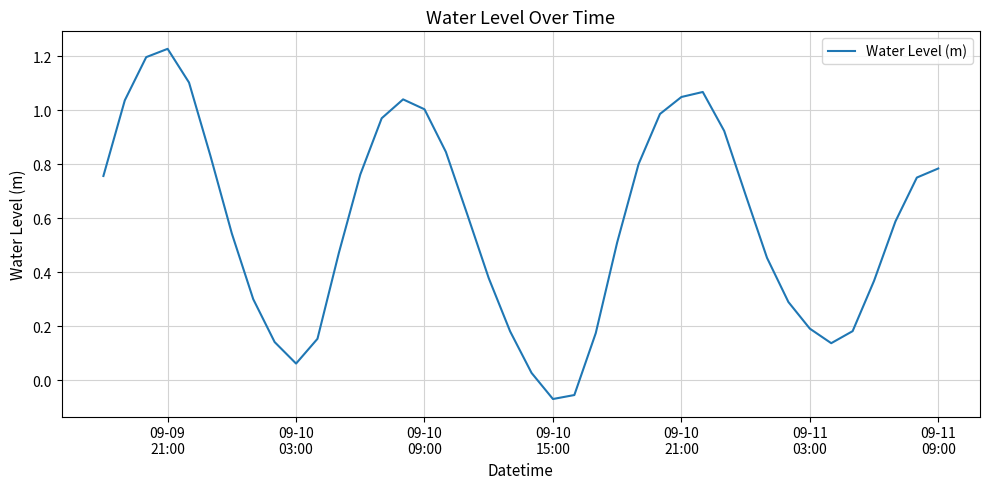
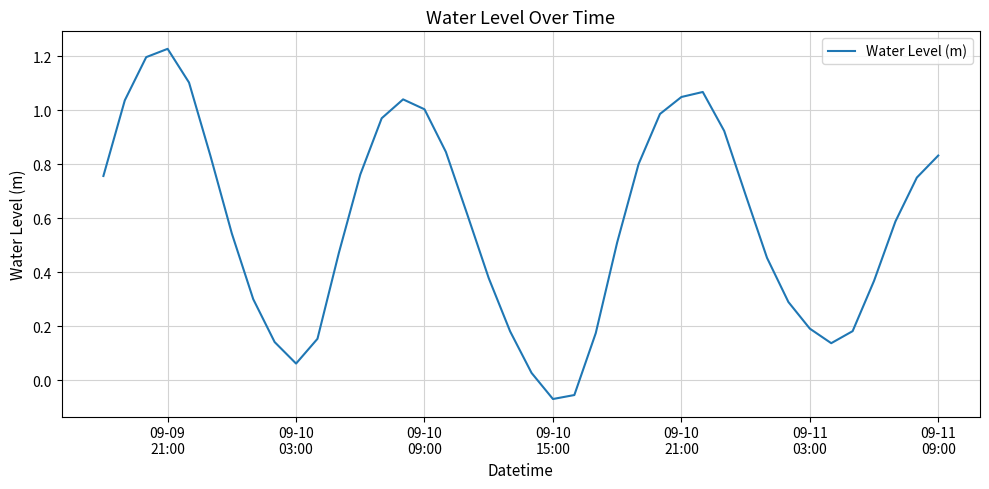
09-11 09:00: 0.78 -> 0.83
